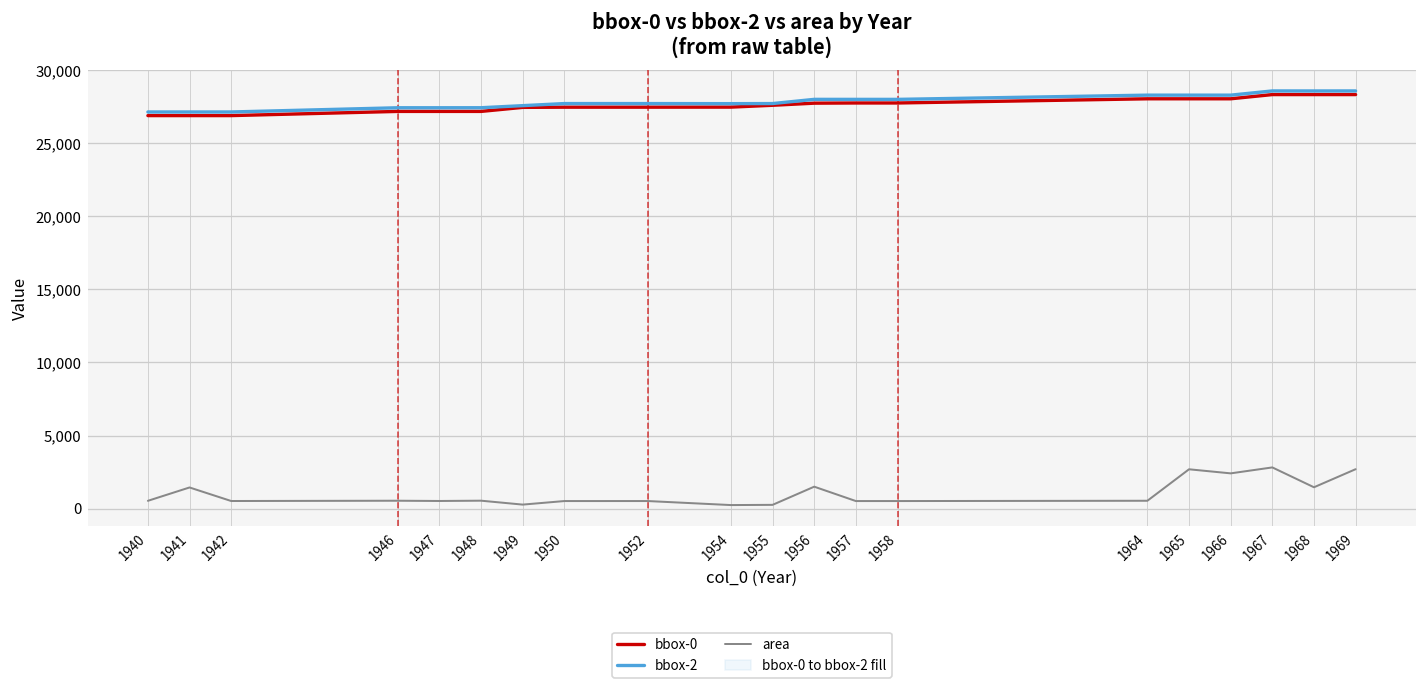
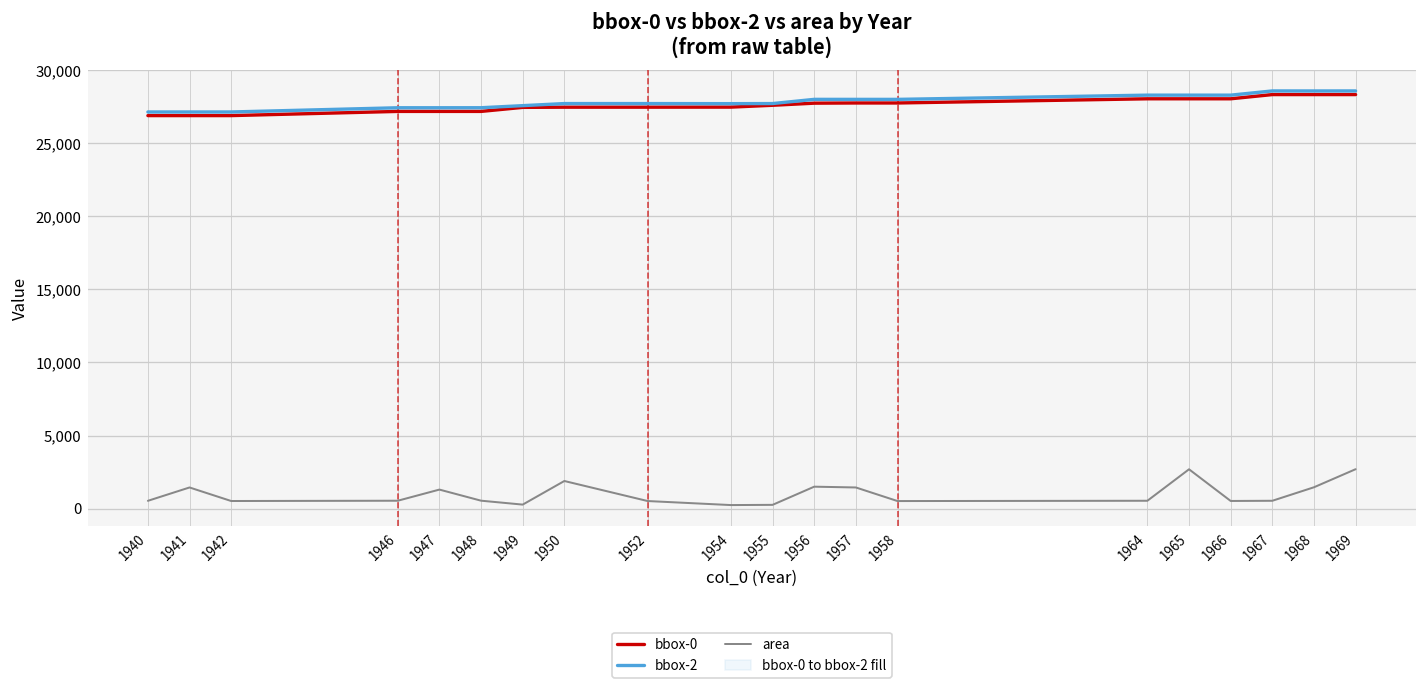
area, 1947: 500 -> 1,300
area, 1950: 500 -> 1,900
area, 1957: 500 -> 1,400
area, 1966: 2,400 -> 500
area, 1967: 2,800 -> 500
